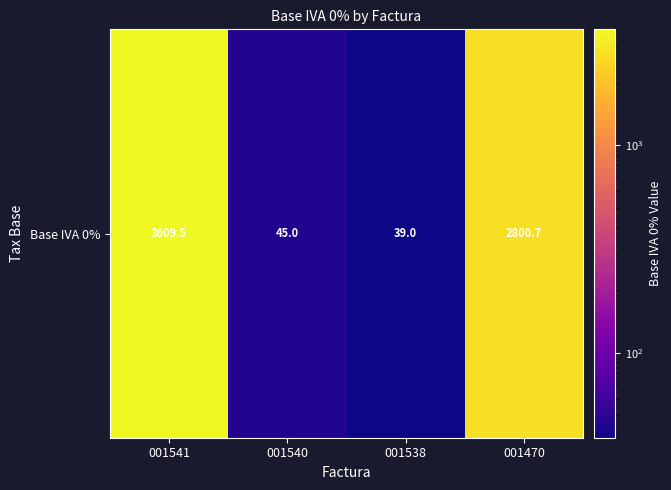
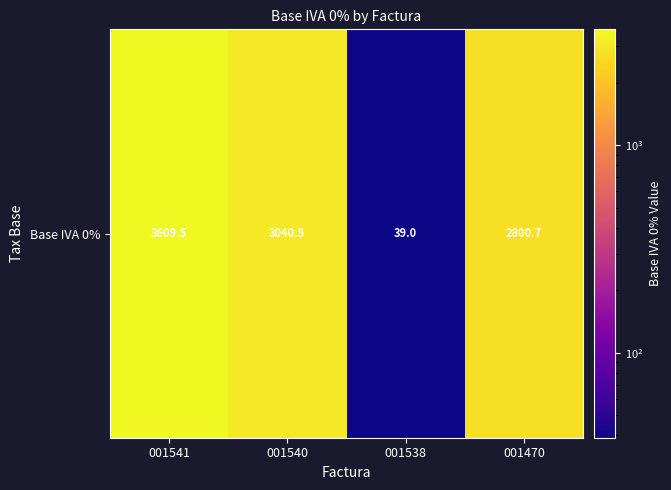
Base IVA 0%, 001540: 45.0 -> 3040.5
